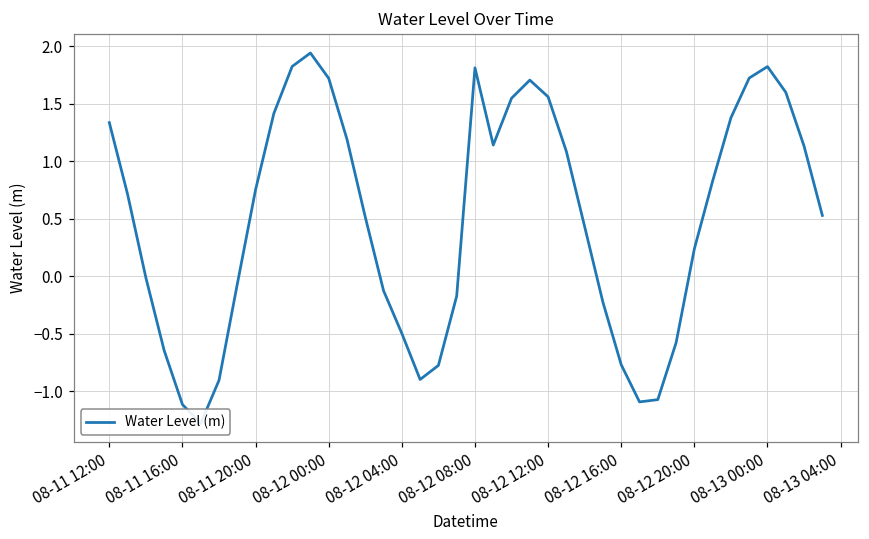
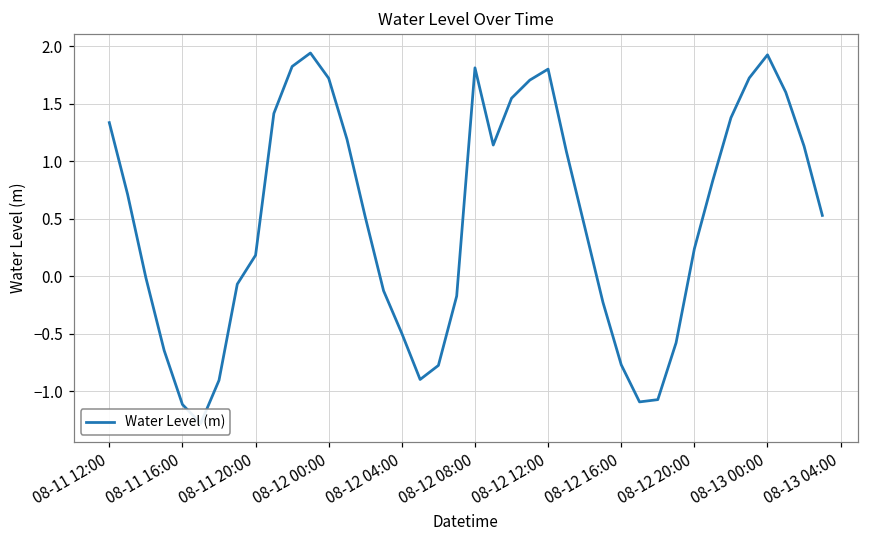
08-11 20:00: 0.75 -> 0.18
08-12 12:00: 1.56 -> 1.80
08-13 00:00: 1.82 -> 1.93
